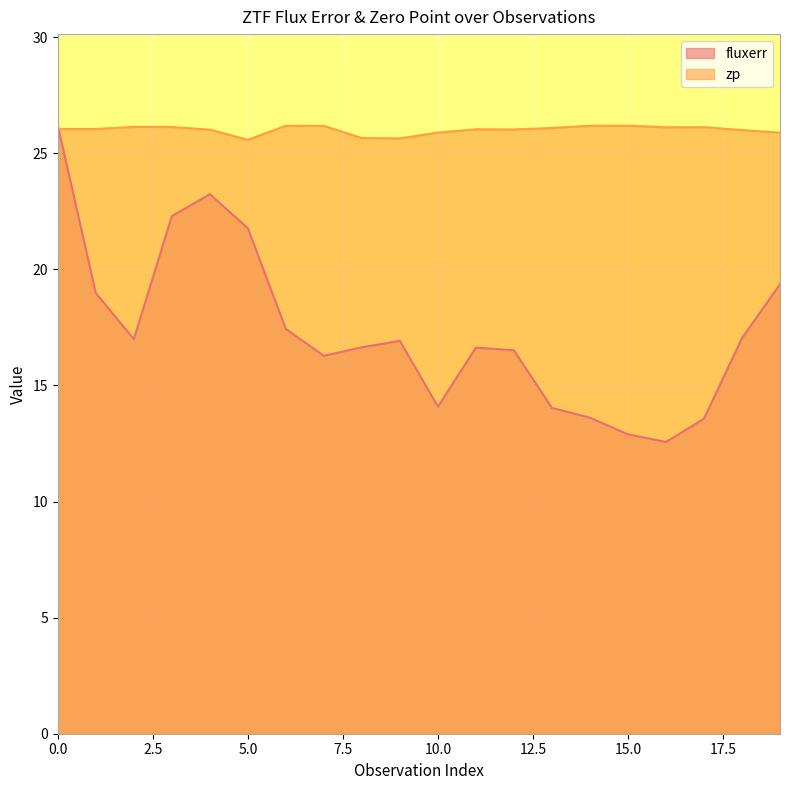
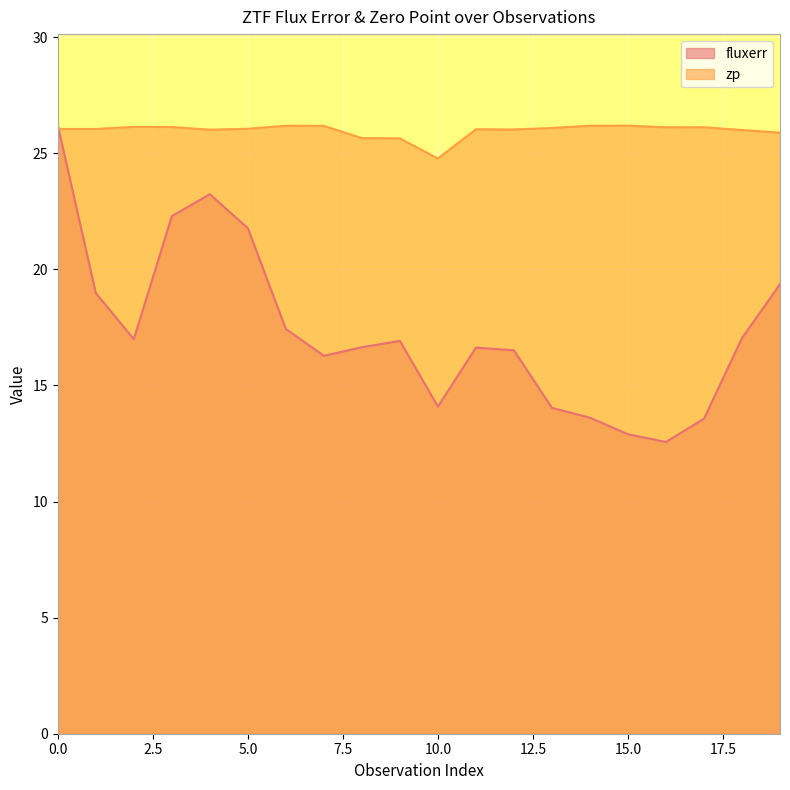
zp, 5.0: 25.6 -> 26.1
zp, 10.0: 25.9 -> 24.8
